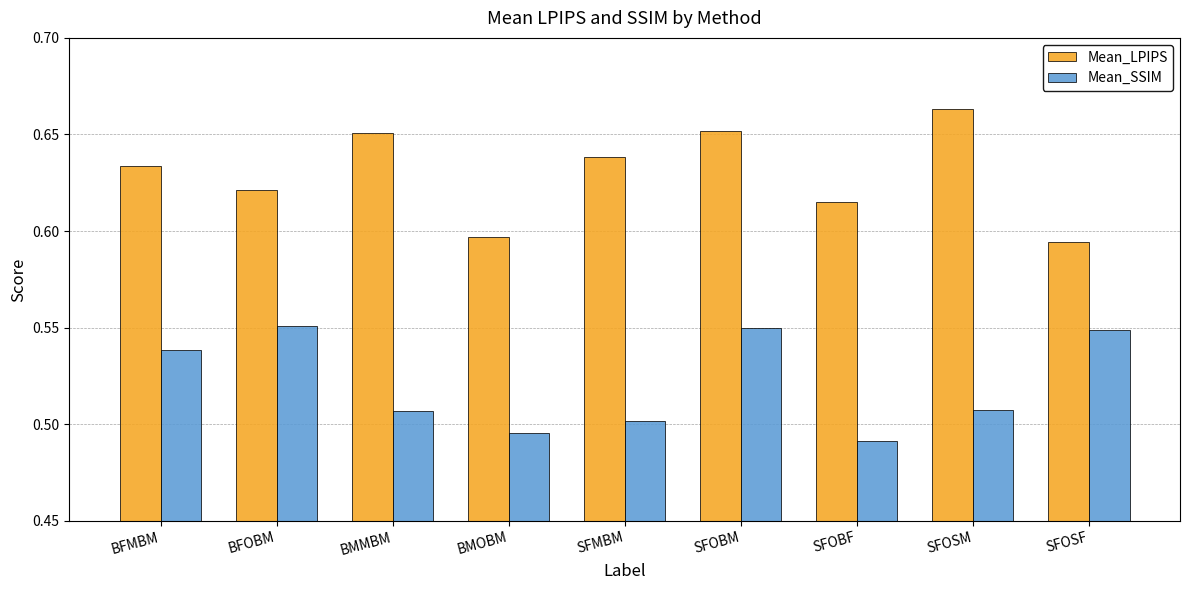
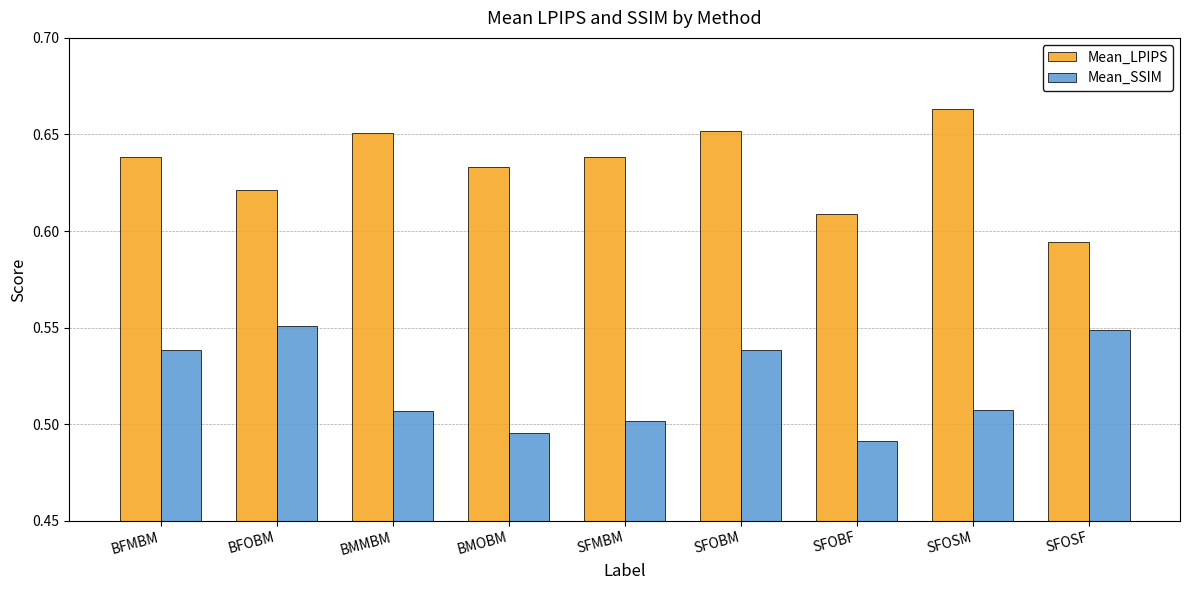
Mean_LPIPS, BFMBM: 0.634 -> 0.638
Mean_LPIPS, BMOBM: 0.597 -> 0.633
Mean_SSIM, SFOBM: 0.550 -> 0.539
Mean_LPIPS, SFOBF: 0.615 -> 0.609
